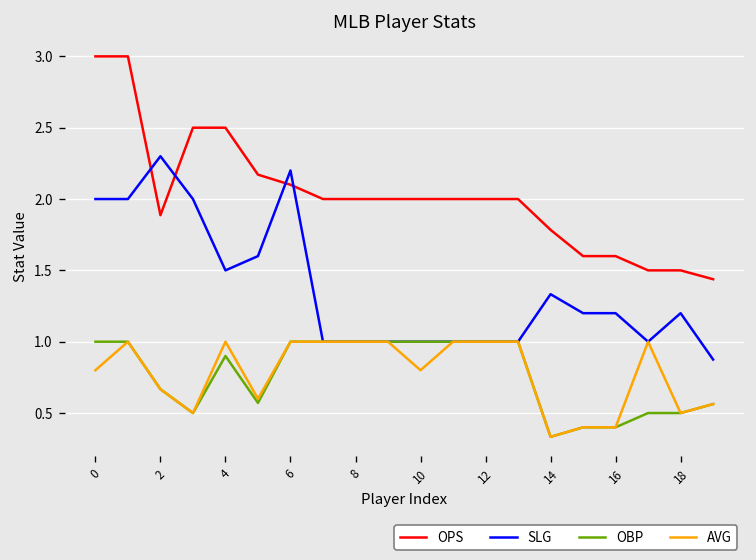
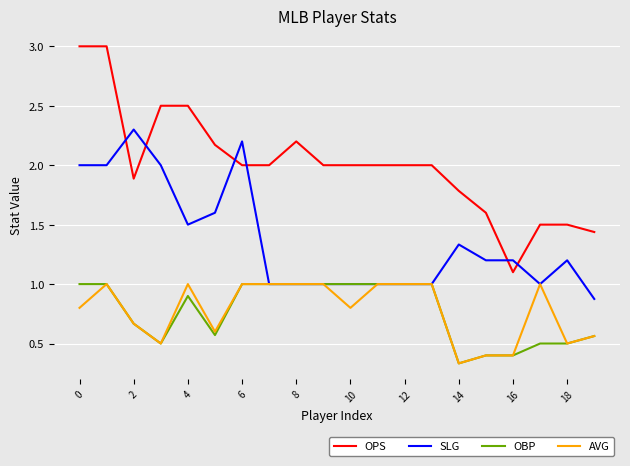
OPS, 6: 2.1 -> 2.0
OPS, 8: 2.0 -> 2.2
OPS, 16: 1.6 -> 1.1
